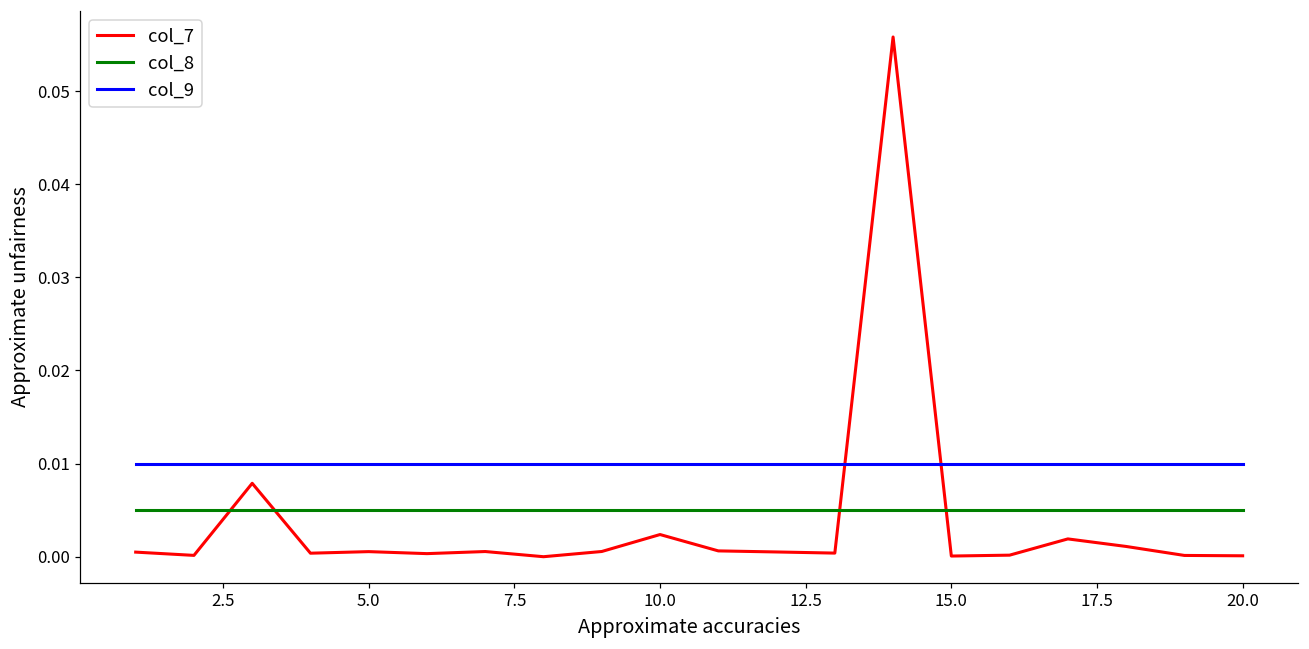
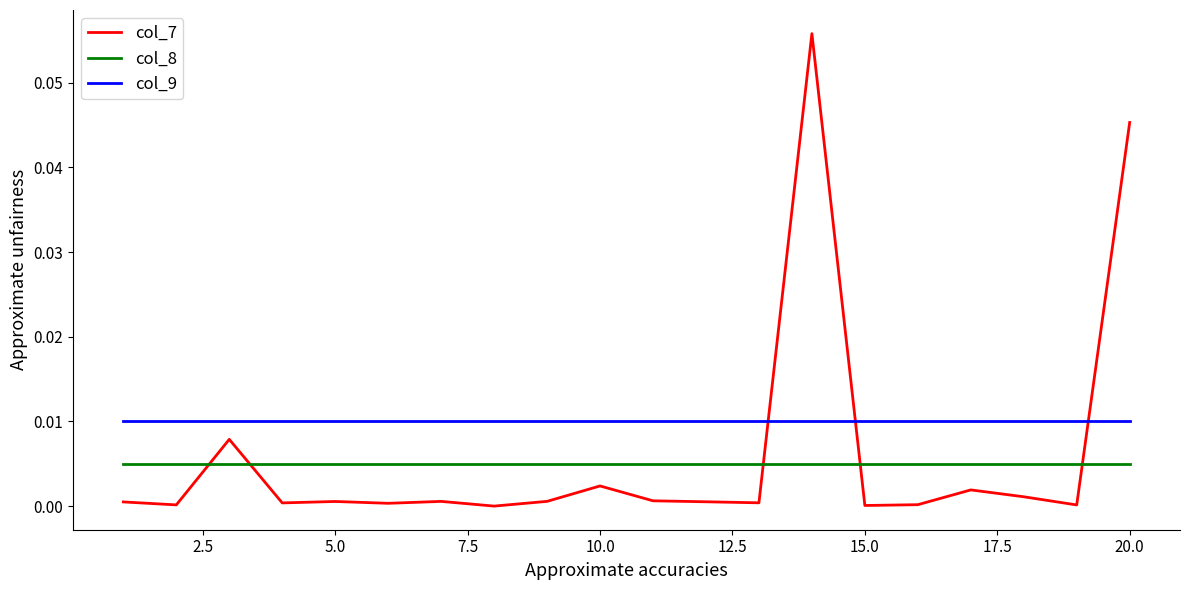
col_7, 20.0: 0.000 -> 0.045
